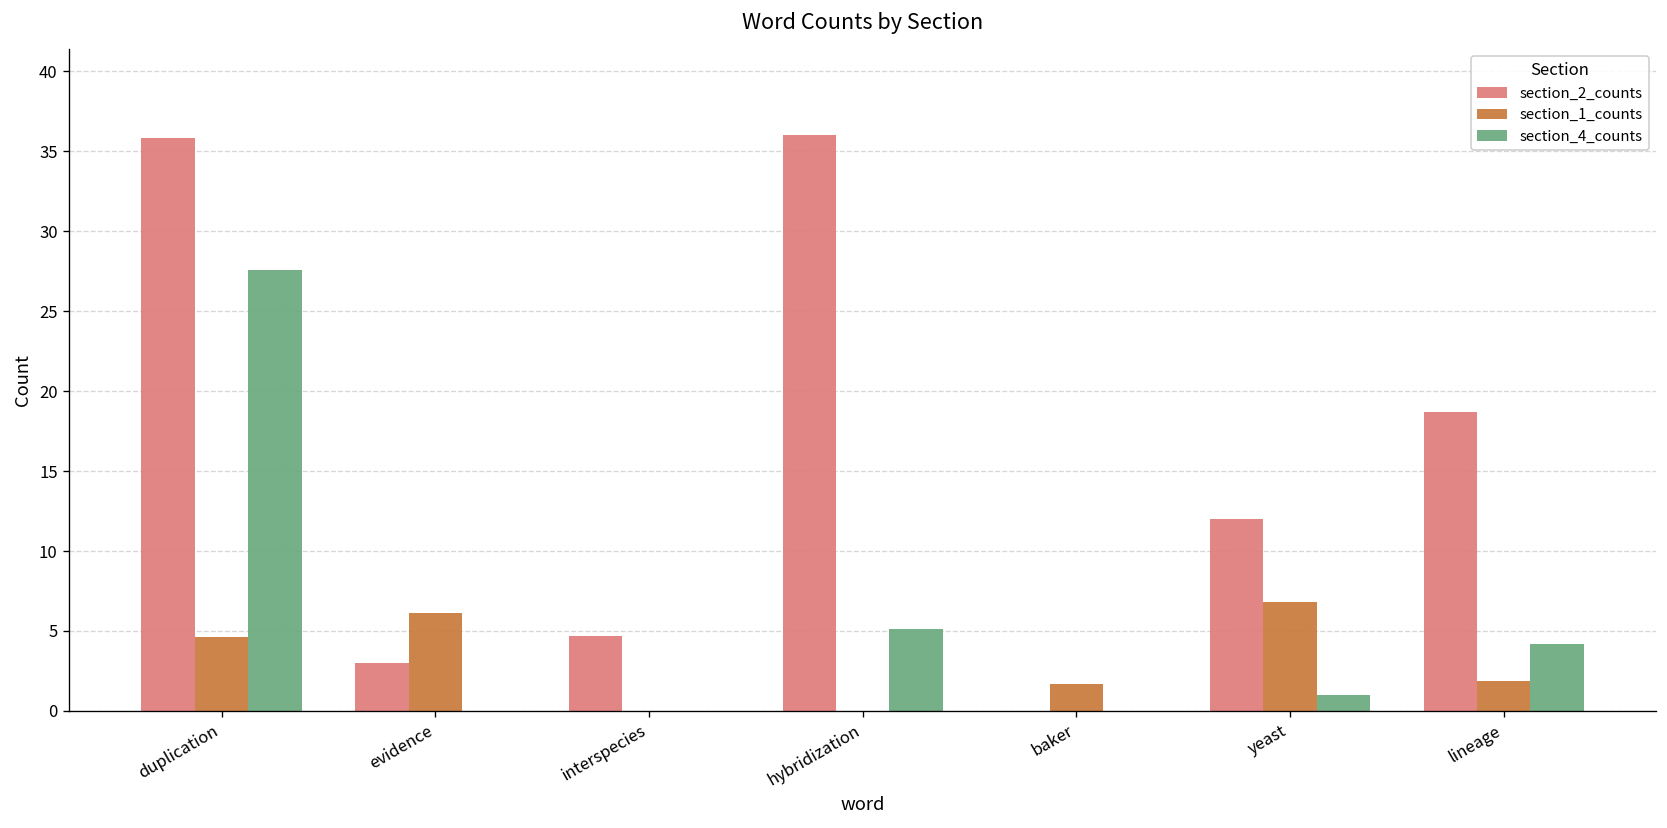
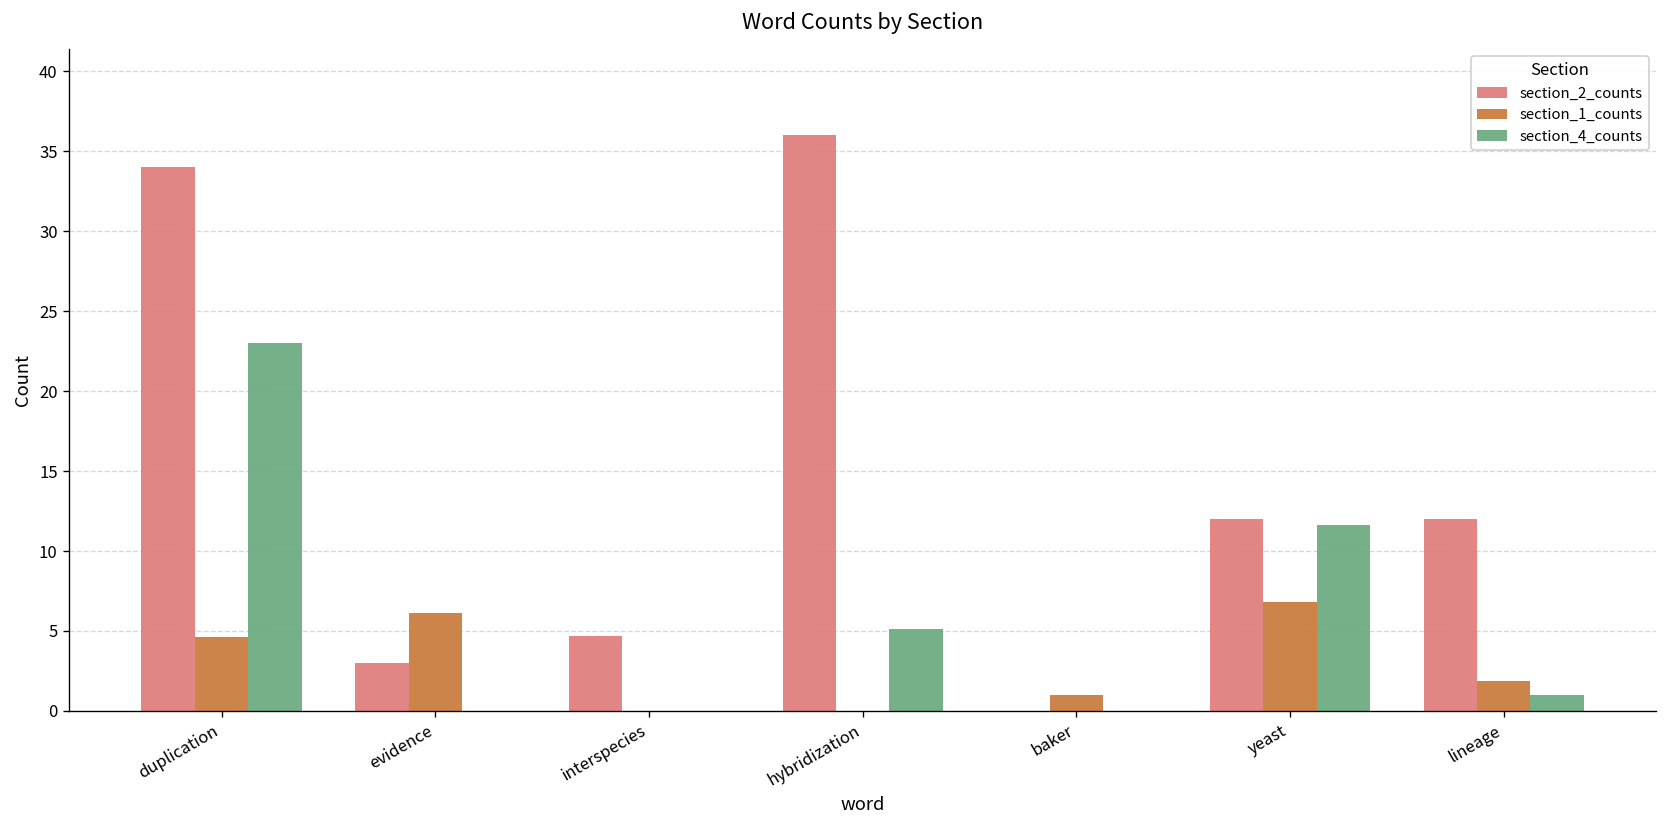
section_2_counts, duplication: 35.8 -> 34.0
section_4_counts, duplication: 27.6 -> 23.0
section_1_counts, baker: 1.7 -> 1.0
section_4_counts, yeast: 1.0 -> 11.6
section_2_counts, lineage: 18.7 -> 12.0
section_4_counts, lineage: 4.2 -> 1.0
